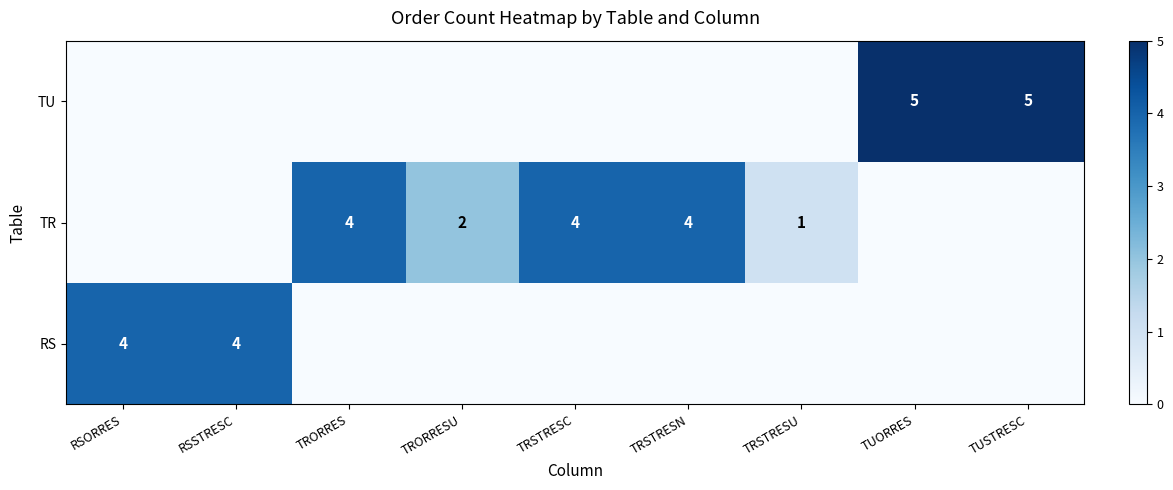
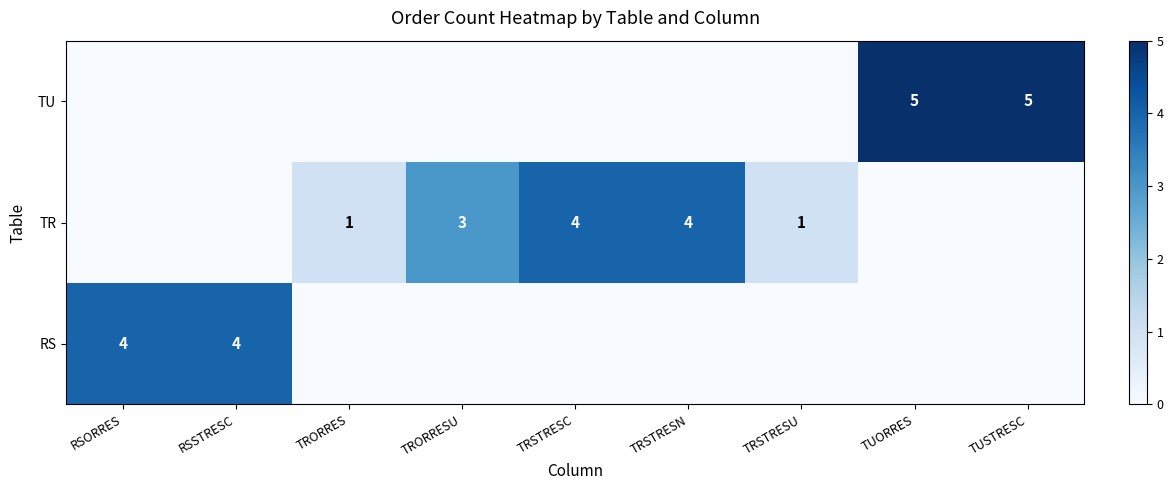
TR, TRORRES: 4 -> 1
TR, TRORRESU: 2 -> 3
